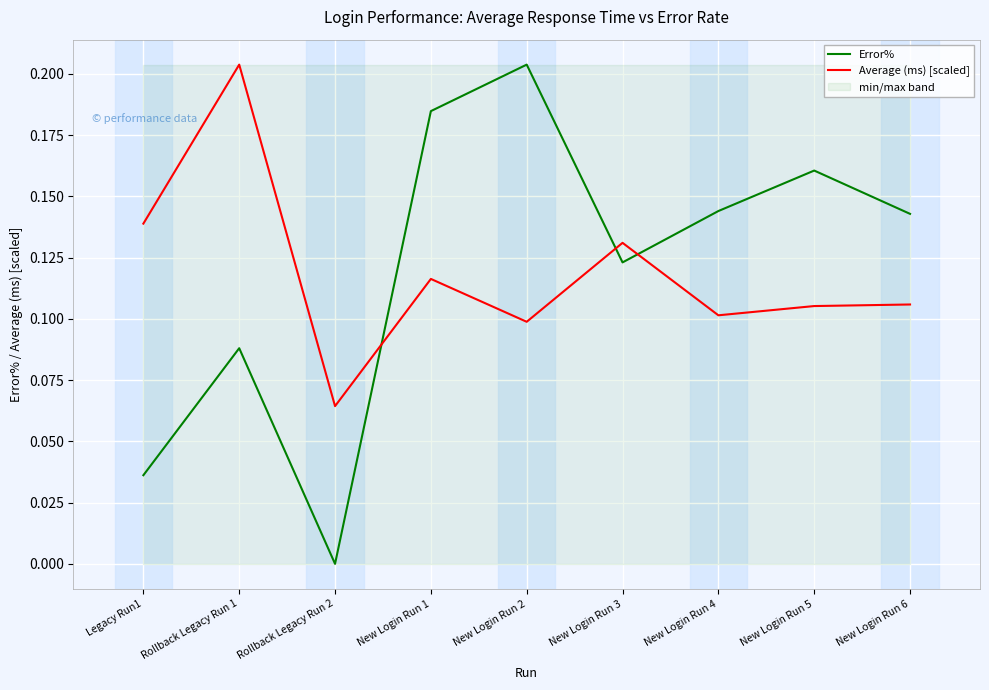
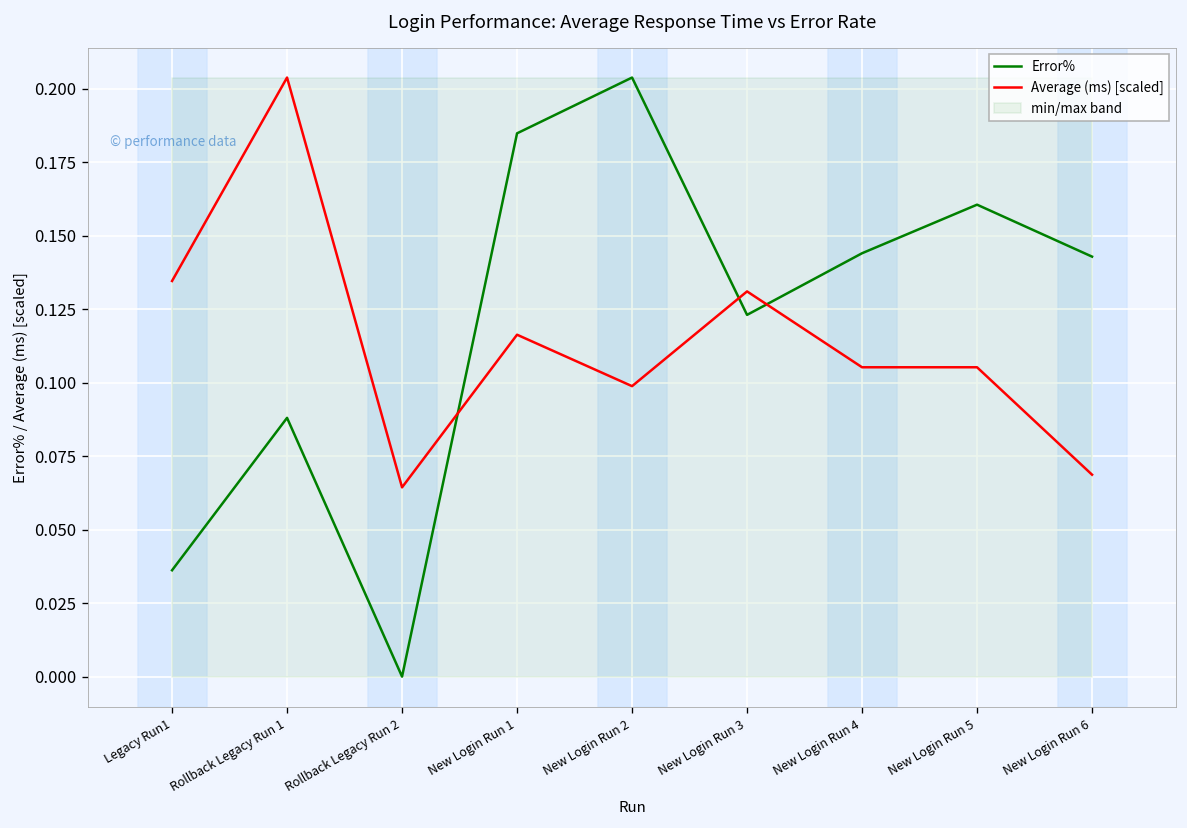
Average (ms) [scaled], Legacy Run1: 0.139 -> 0.135
Average (ms) [scaled], New Login Run 4: 0.101 -> 0.105
Average (ms) [scaled], New Login Run 6: 0.106 -> 0.069
